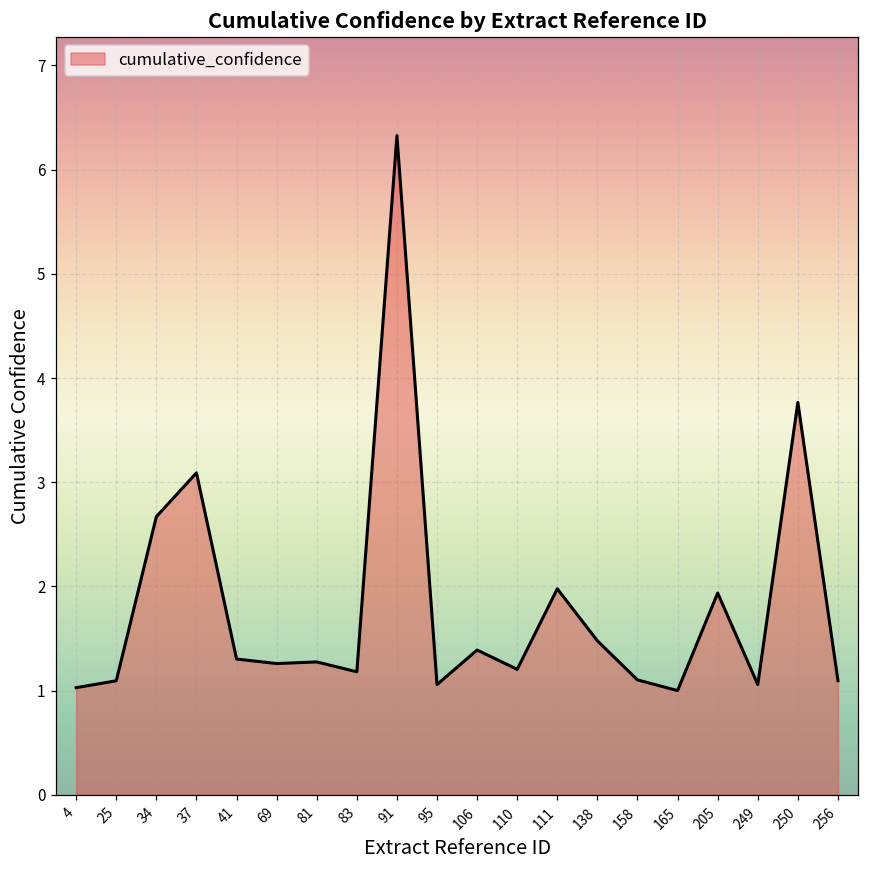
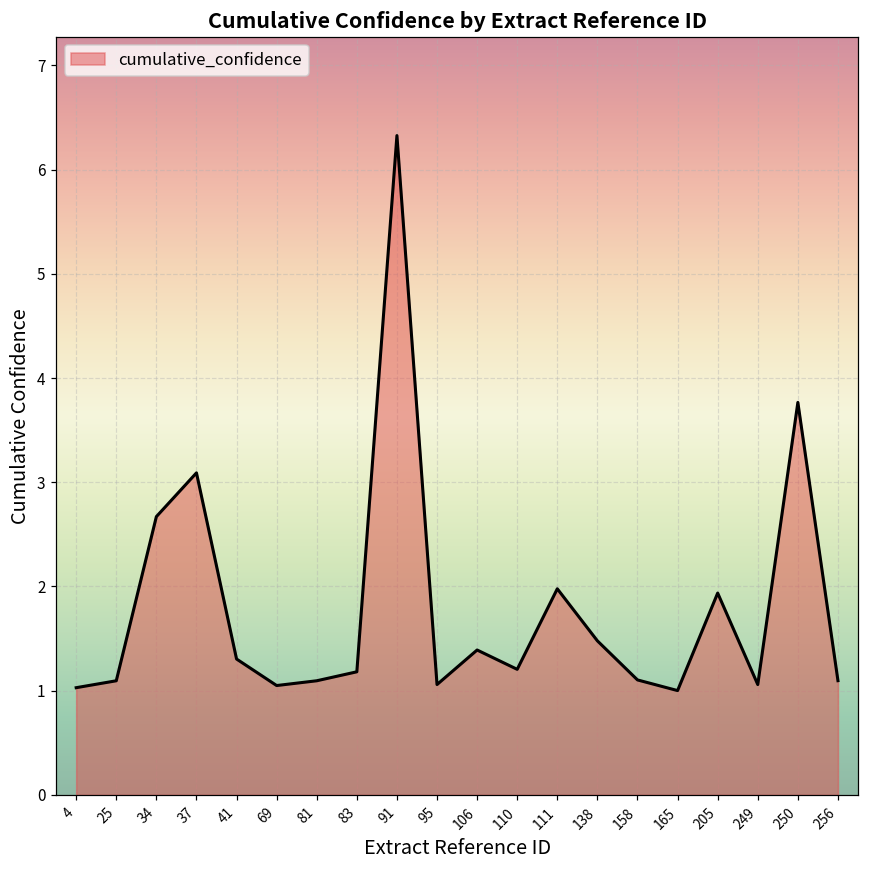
69: 1.3 -> 1.0
81: 1.3 -> 1.1
